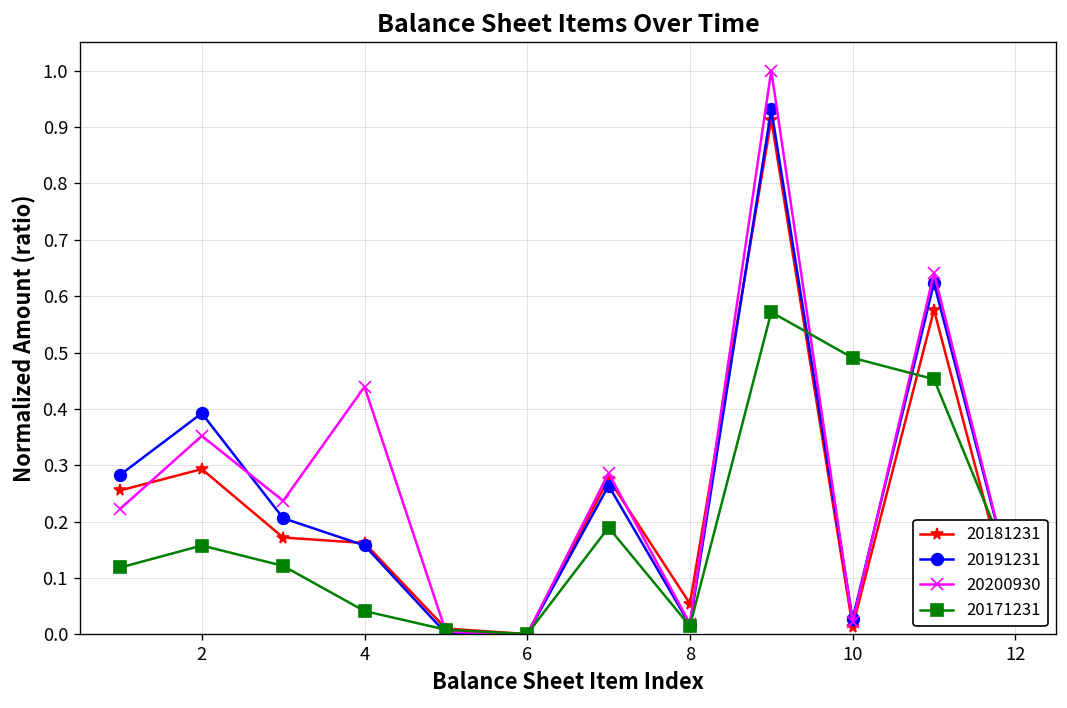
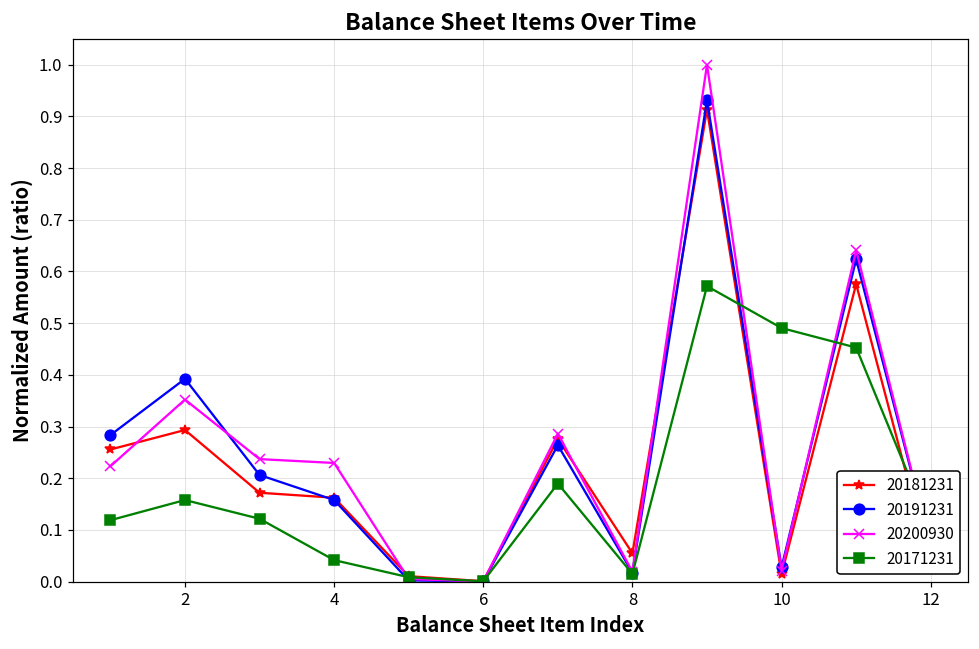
20200930, 4: 0.44 -> 0.23
